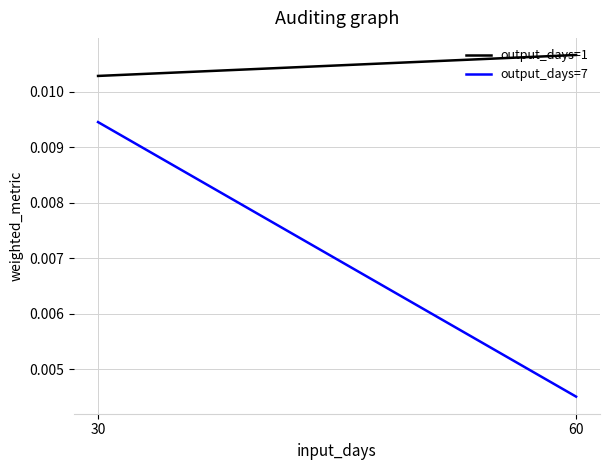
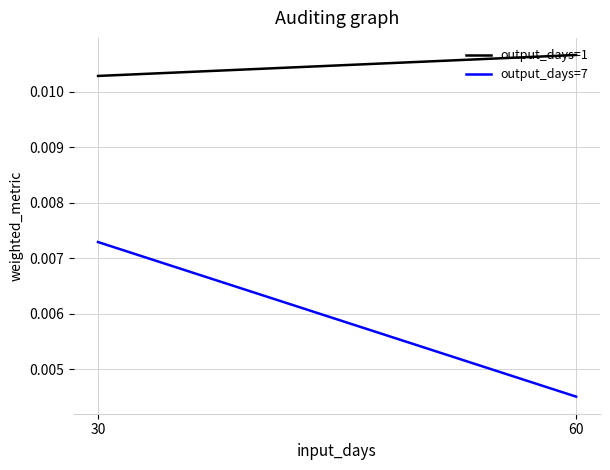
output_days=7, 30: 0.0095 -> 0.0073
